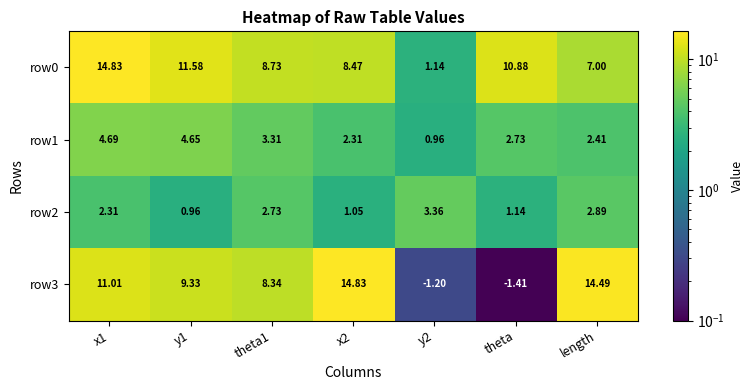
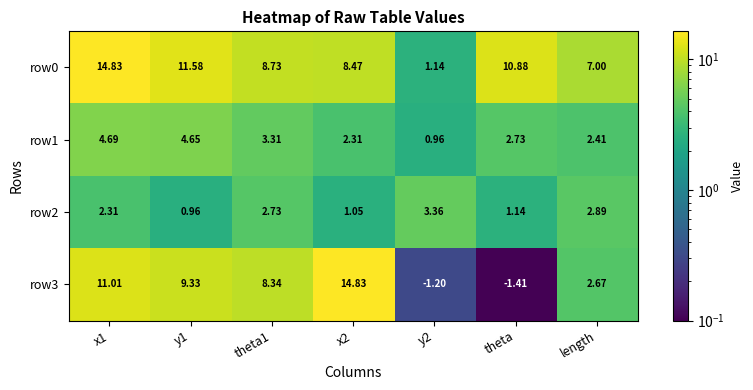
row3, length: 14.49 -> 2.67
